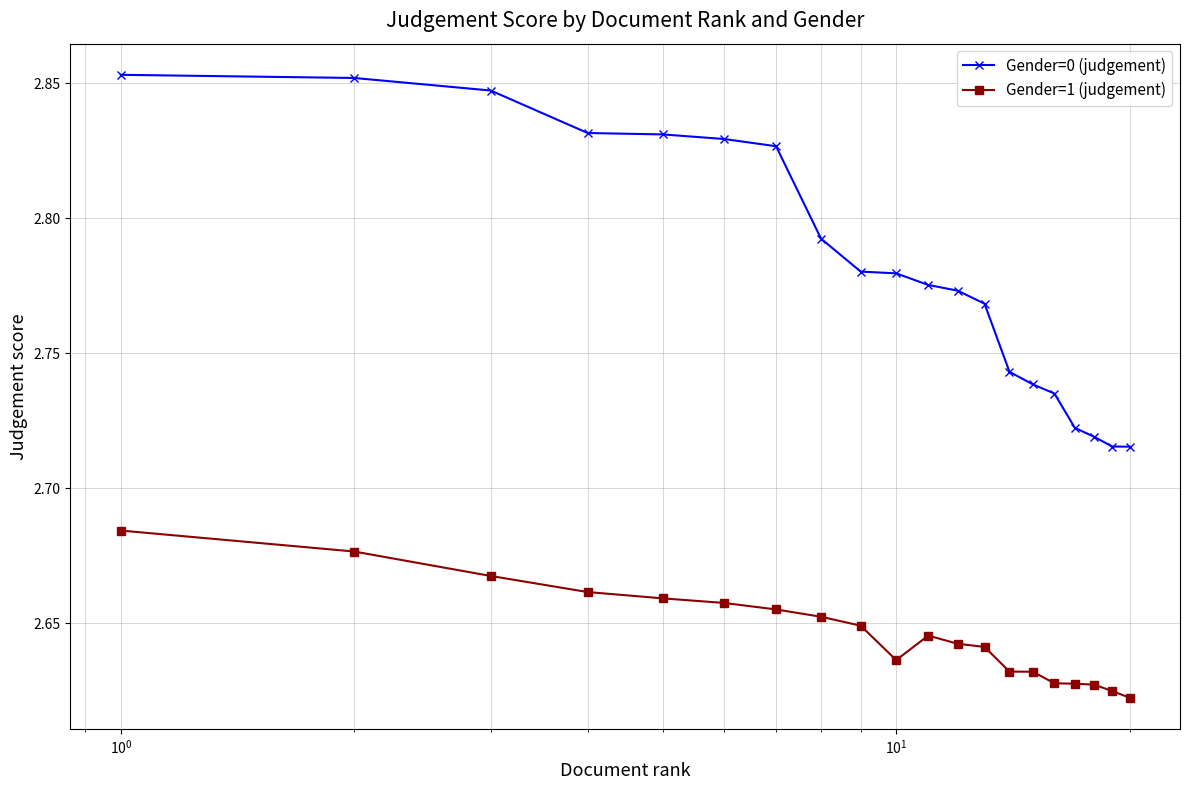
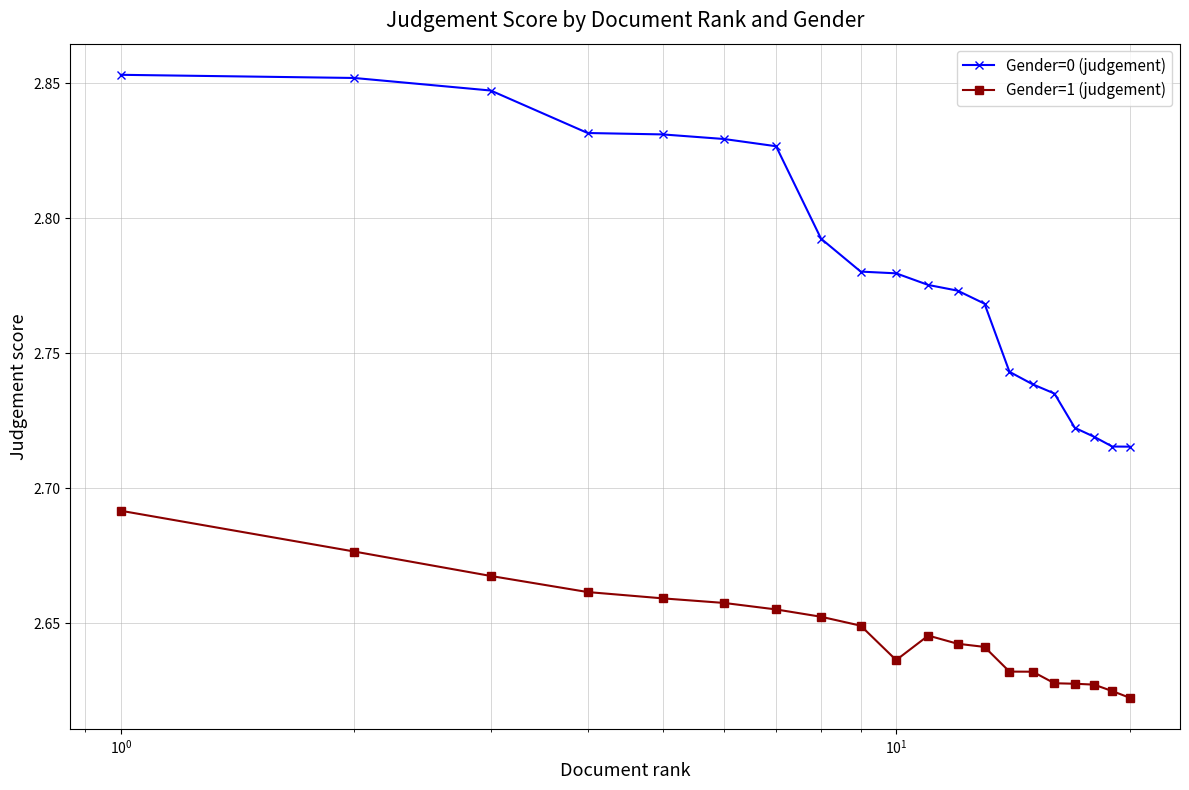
Gender=1 (judgement), 10^0: 2.684 -> 2.692
